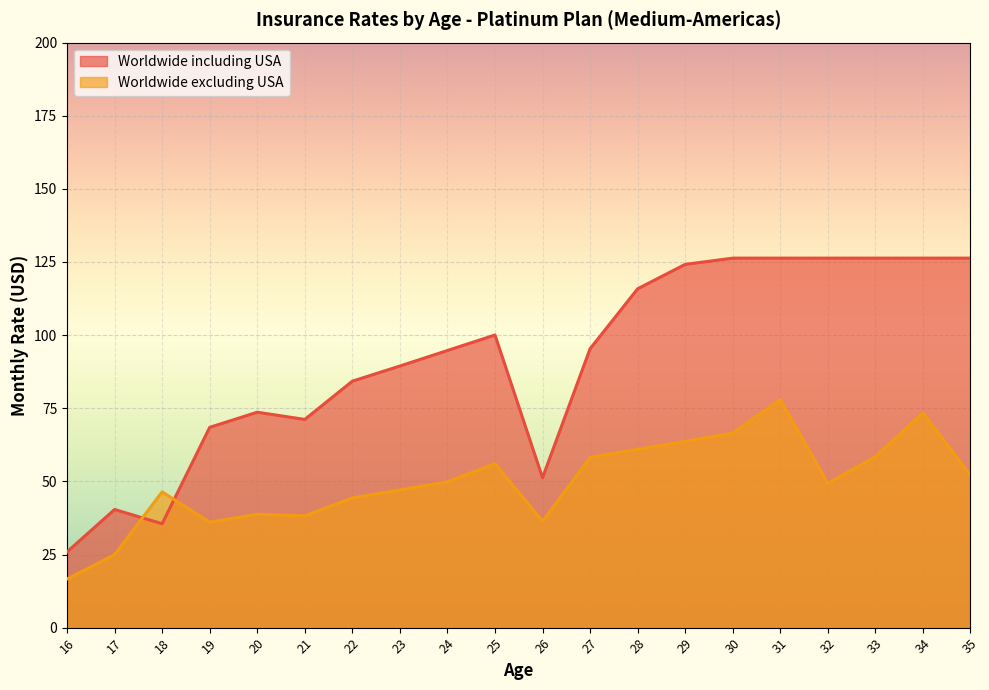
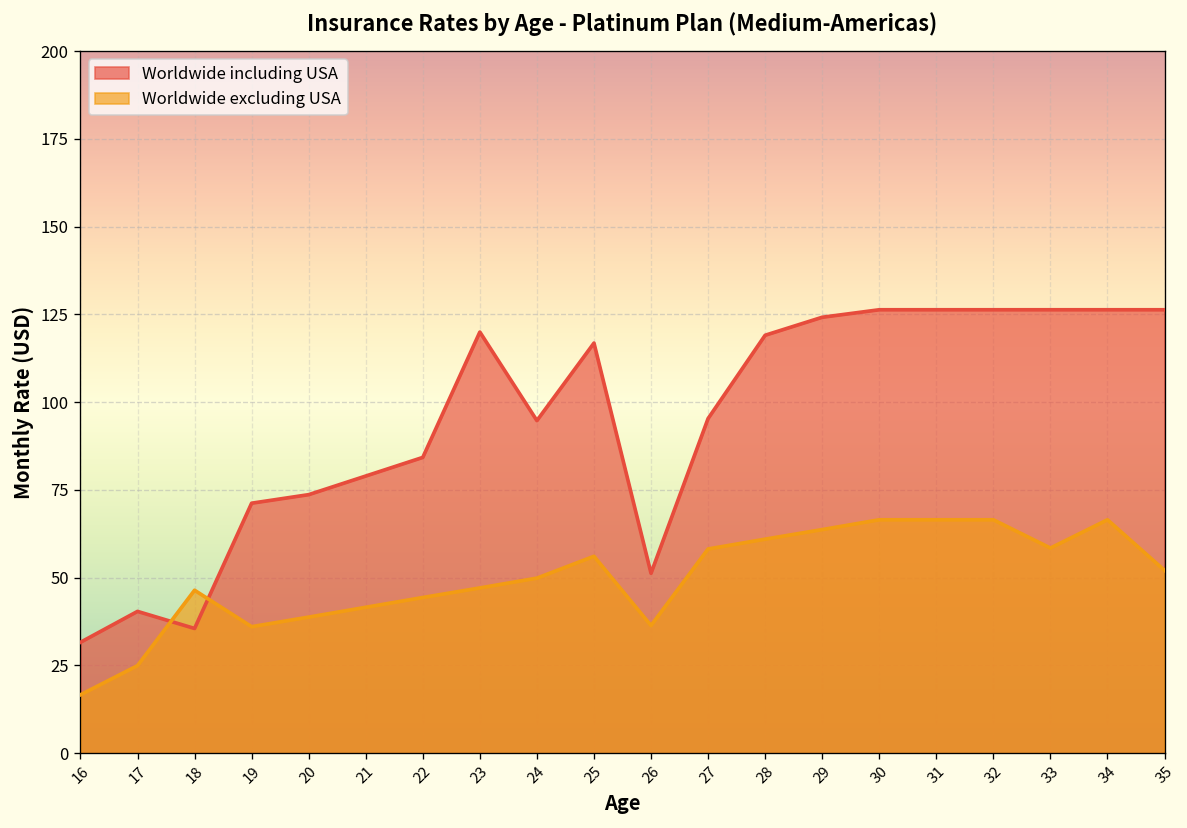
Worldwide including USA, 16: 26 -> 32
Worldwide including USA, 19: 68 -> 71
Worldwide including USA, 21: 71 -> 79
Worldwide excluding USA, 21: 38 -> 42
Worldwide including USA, 23: 89 -> 120
Worldwide including USA, 25: 100 -> 117
Worldwide including USA, 28: 116 -> 119
Worldwide excluding USA, 31: 78 -> 66
Worldwide excluding USA, 32: 49 -> 66
Worldwide excluding USA, 34: 73 -> 66
